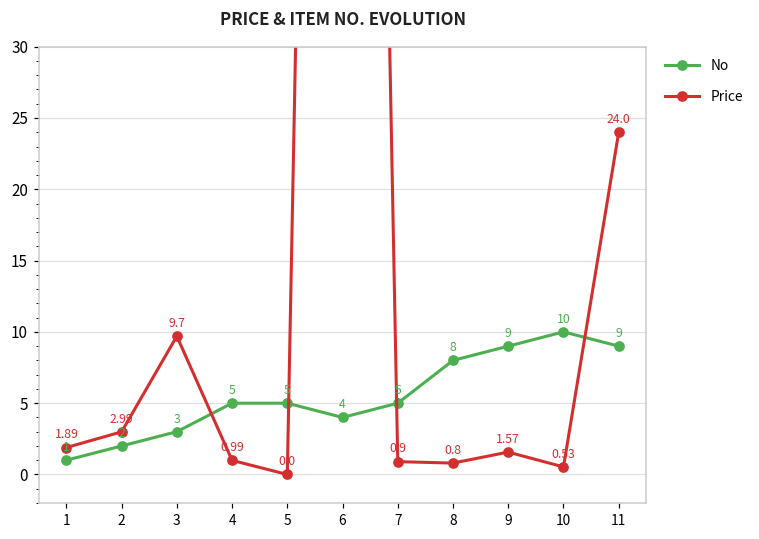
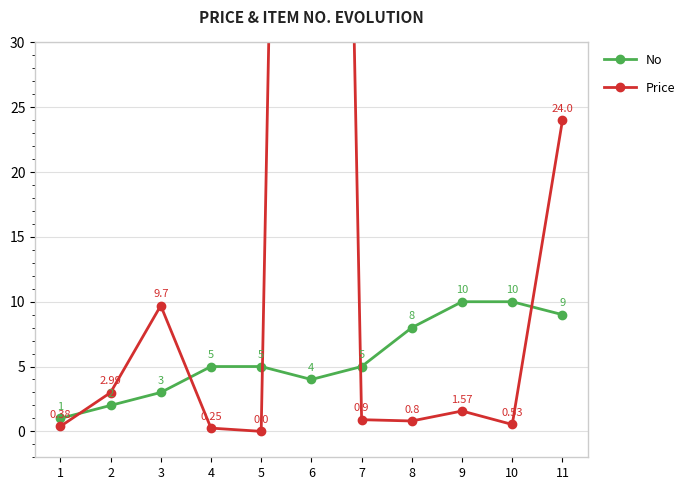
Price, 1: 1.89 -> 0.38
Price, 4: 0.99 -> 0.25
No, 9: 9 -> 10
